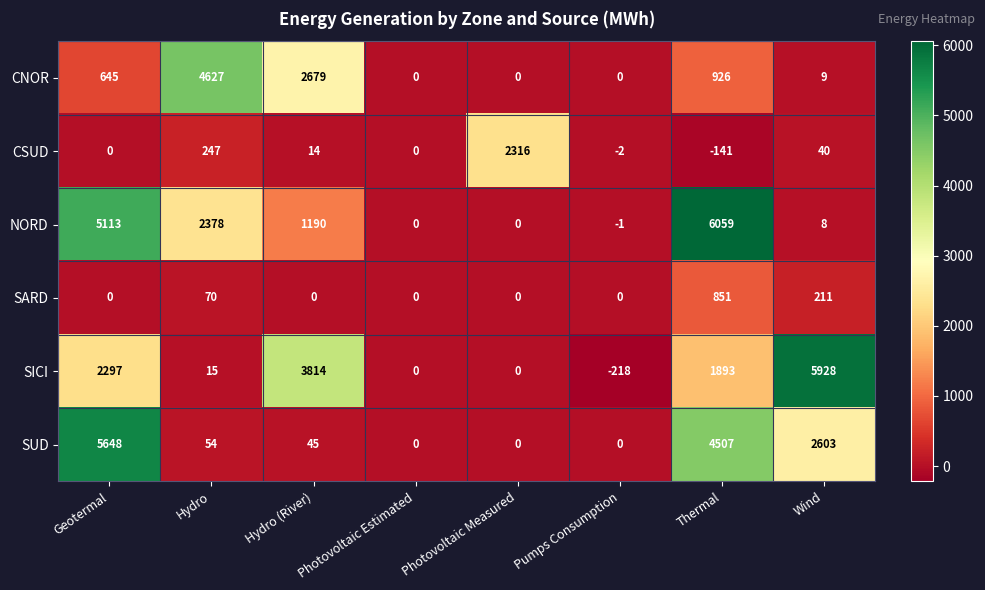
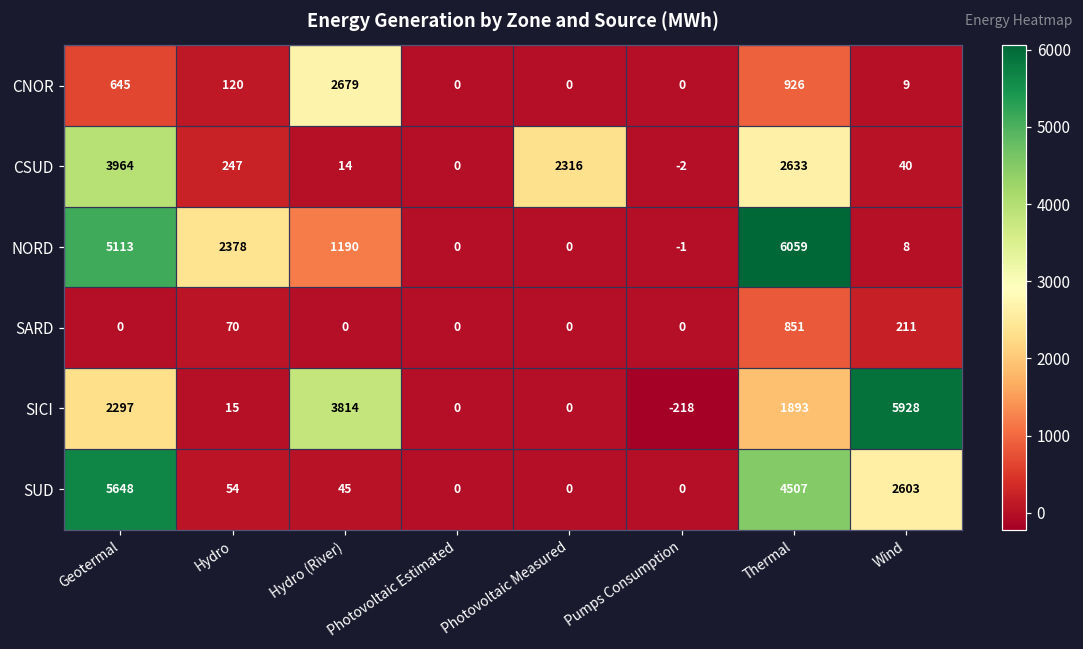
CNOR, Hydro: 4627 -> 120
CSUD, Geotermal: 0 -> 3964
CSUD, Thermal: -141 -> 2633
